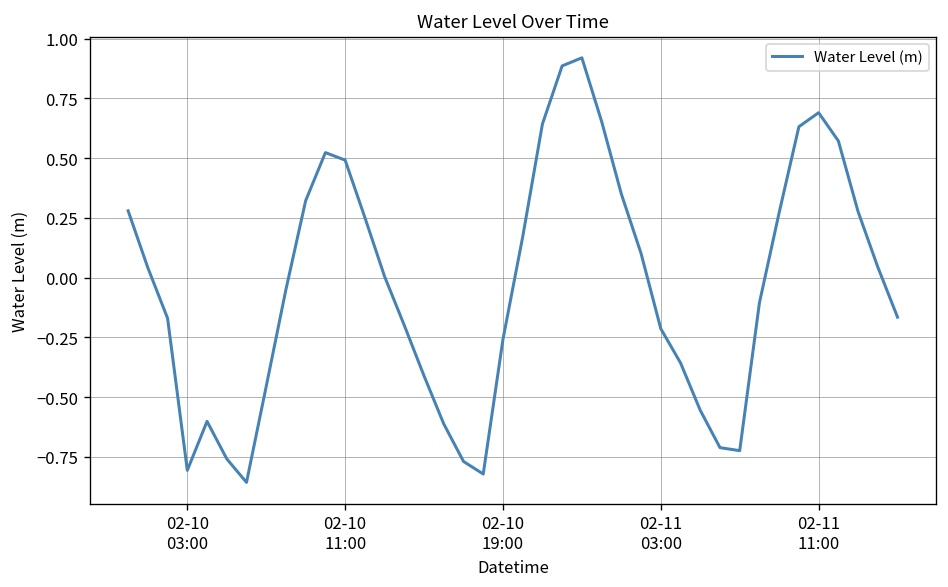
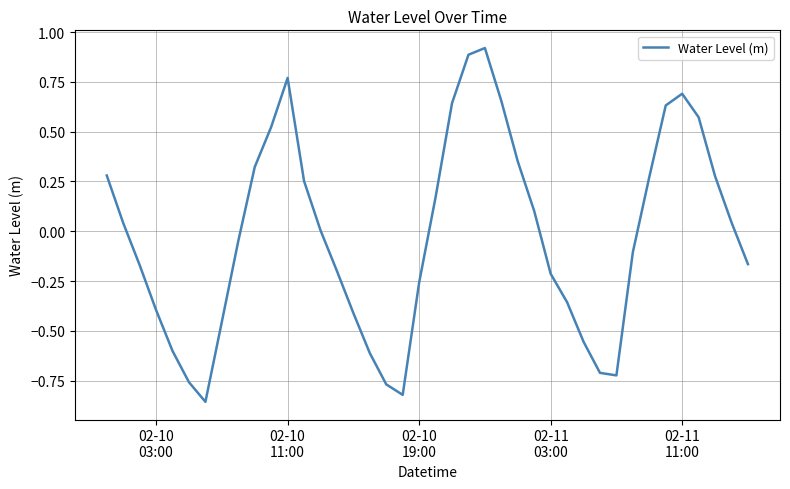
02-10 03:00: -0.81 -> -0.40
02-10 11:00: 0.49 -> 0.77
